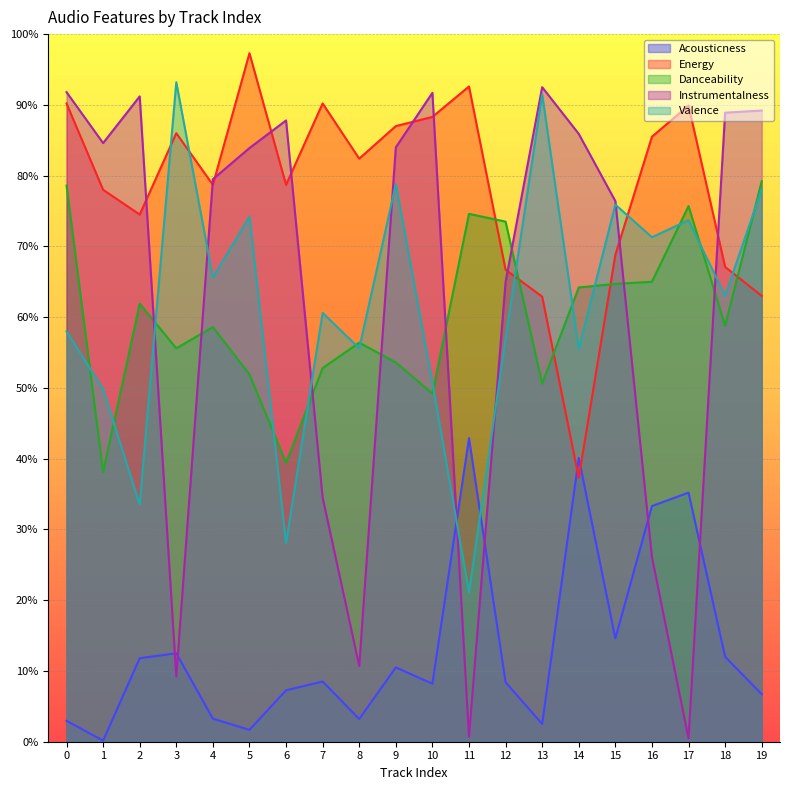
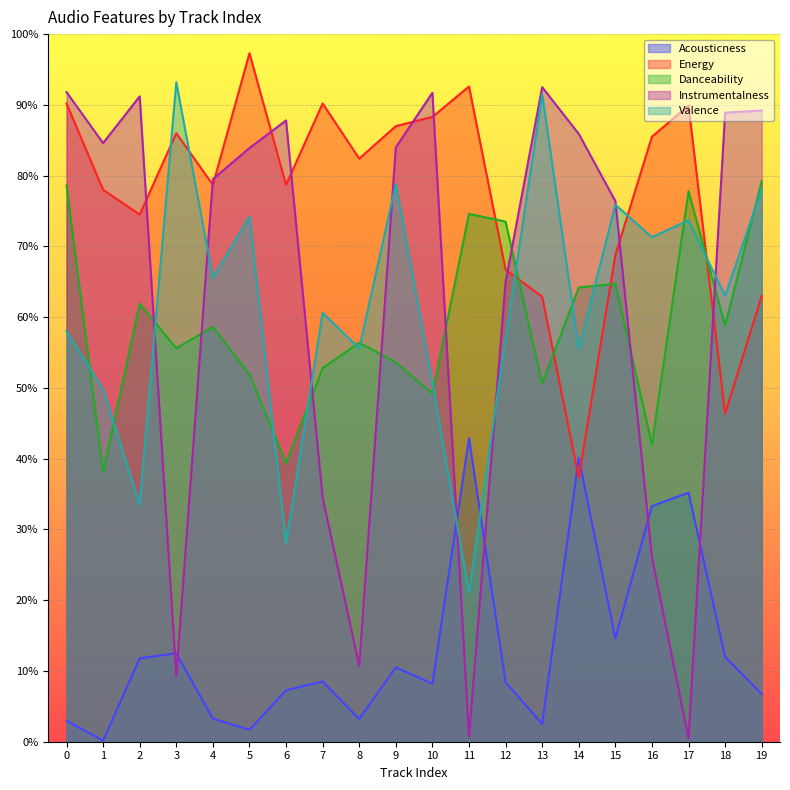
Danceability, 16: 65% -> 42%
Danceability, 17: 76% -> 78%
Energy, 18: 67% -> 46%
